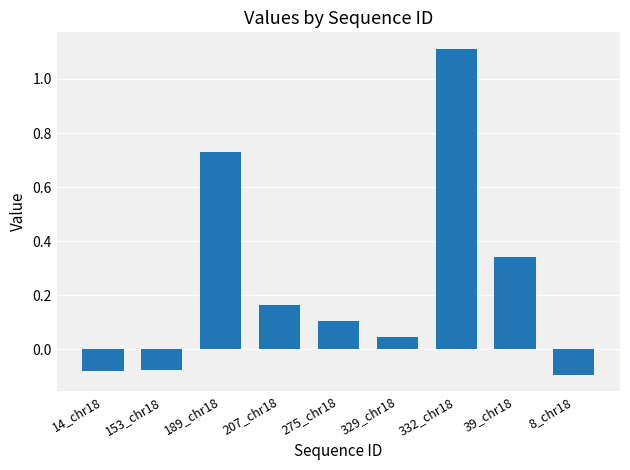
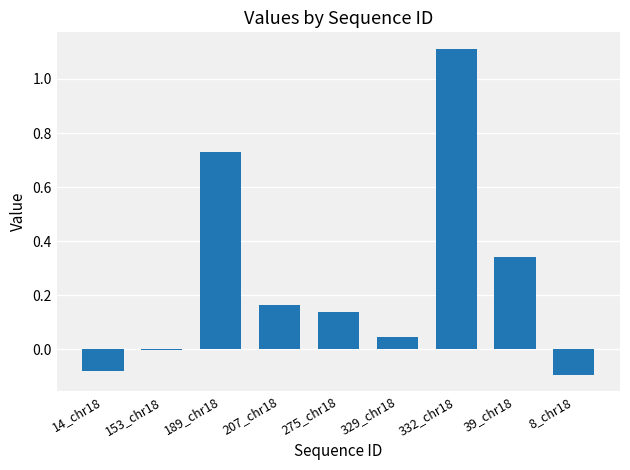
153_chr18: -0.08 -> 0.00
275_chr18: 0.10 -> 0.14
